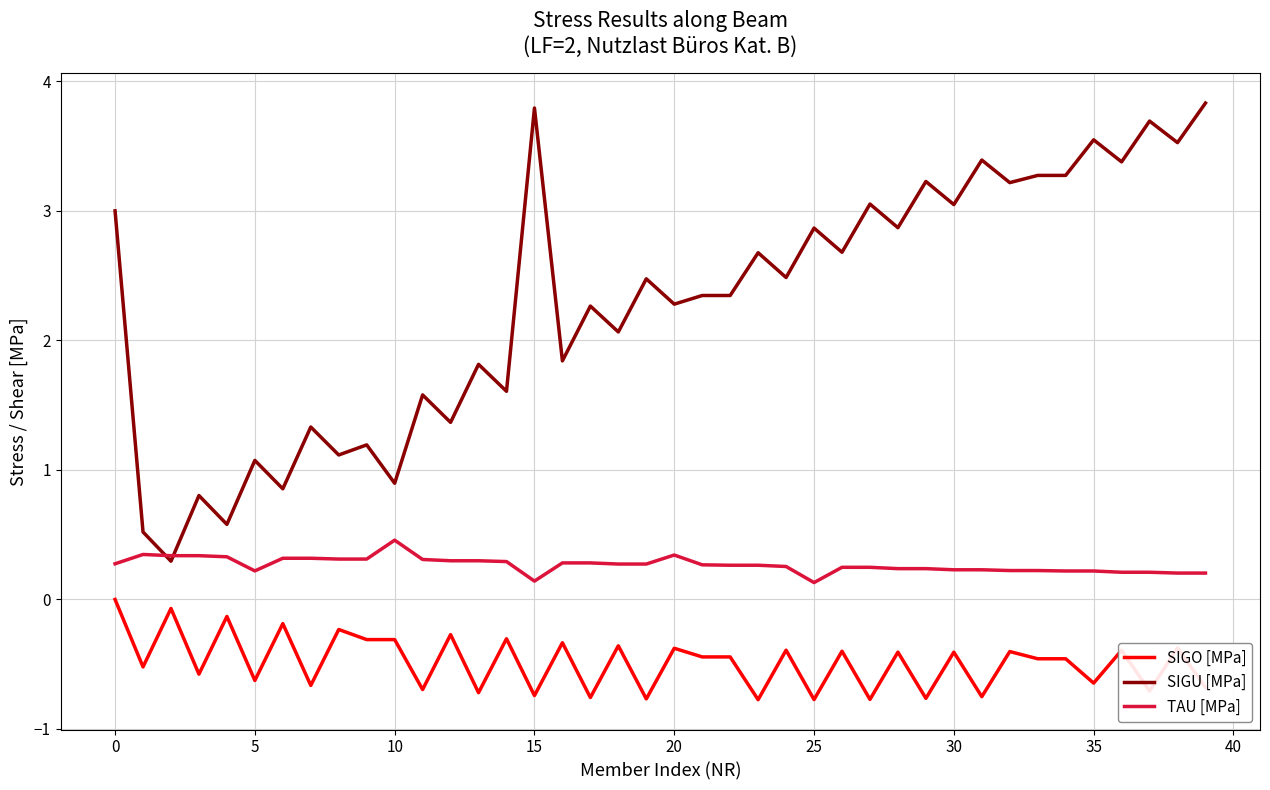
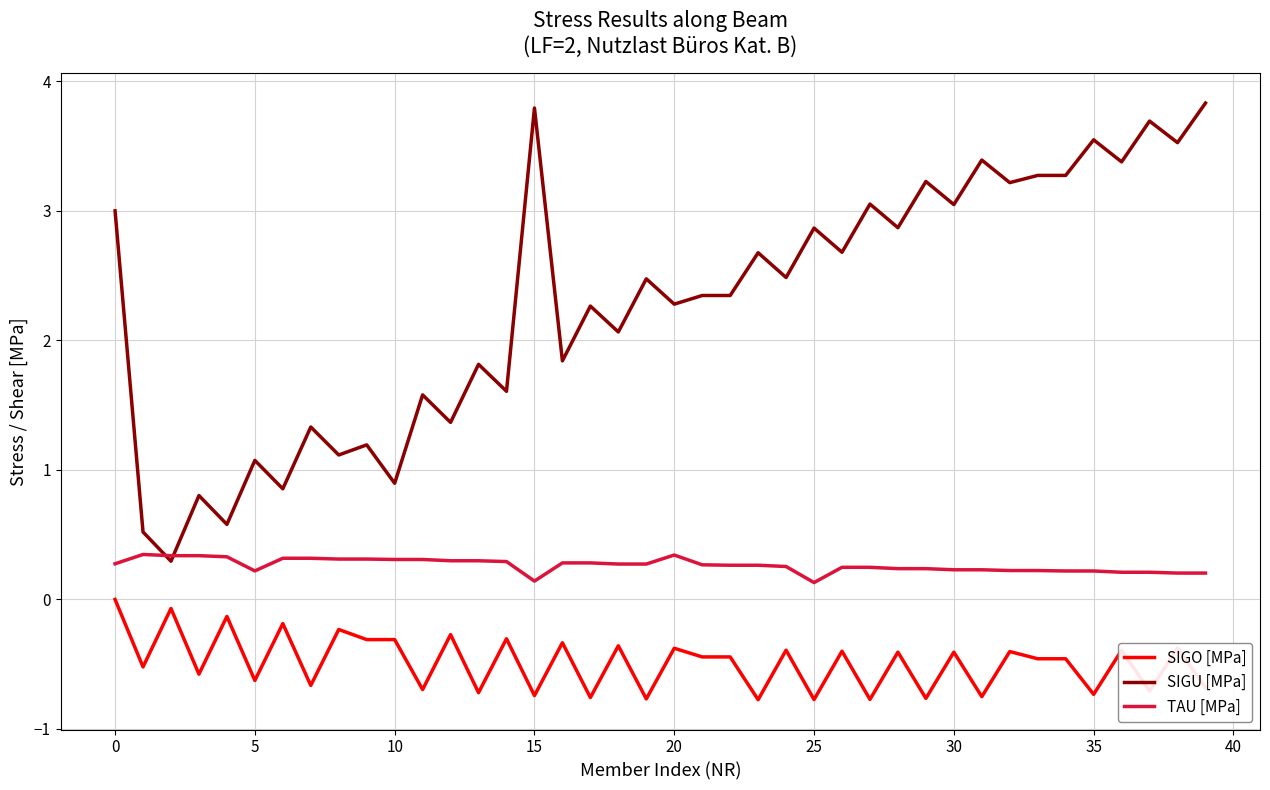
TAU [MPa], 10: 0.46 -> 0.31
SIGO [MPa], 35: -0.65 -> -0.73
